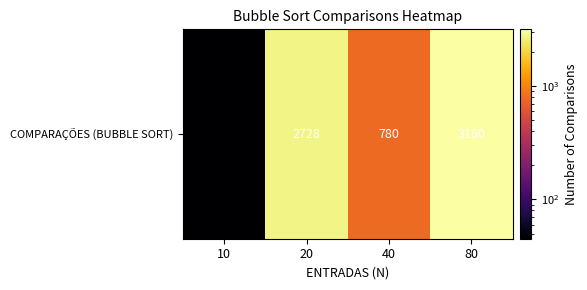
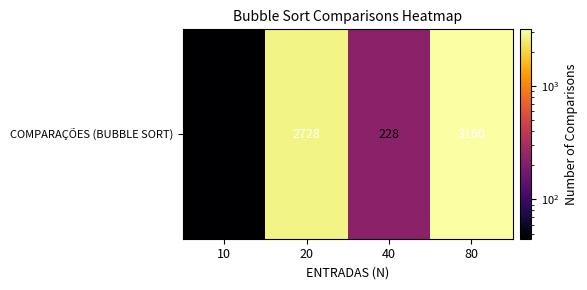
COMPARAÇÕES (BUBBLE SORT), 40: 780 -> 228
